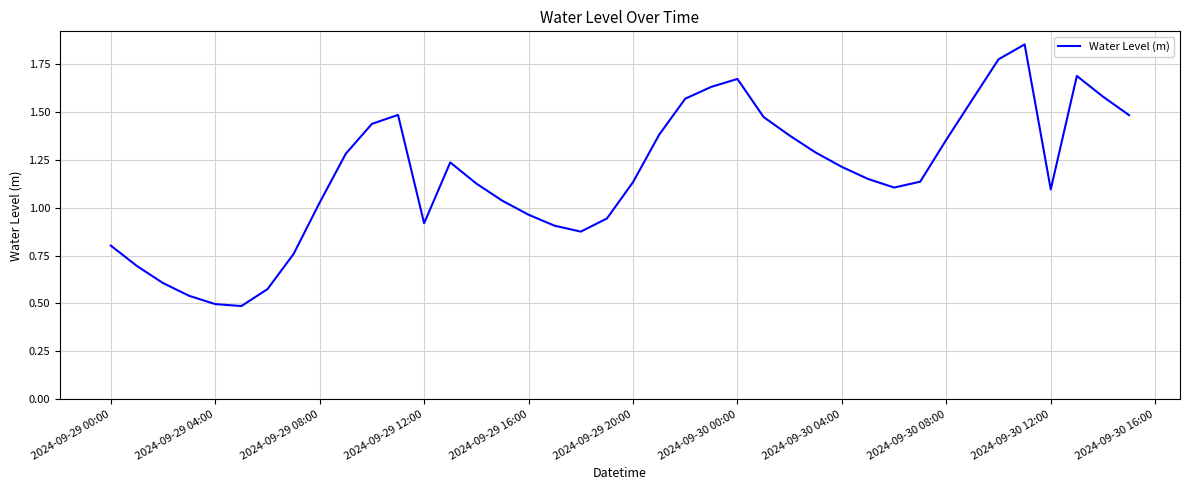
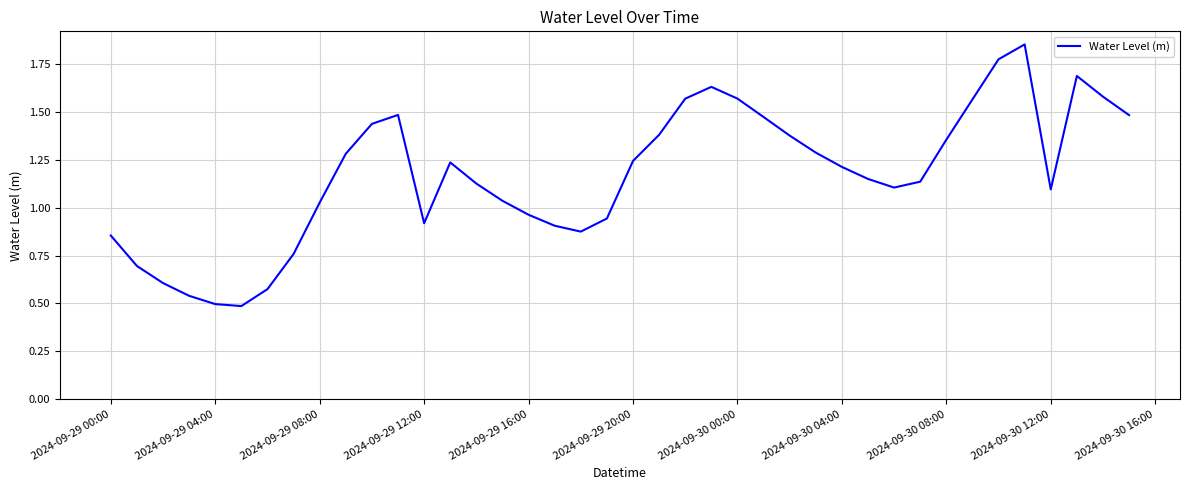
2024-09-29 00:00: 0.80 -> 0.86
2024-09-29 20:00: 1.13 -> 1.24
2024-09-30 00:00: 1.67 -> 1.57
